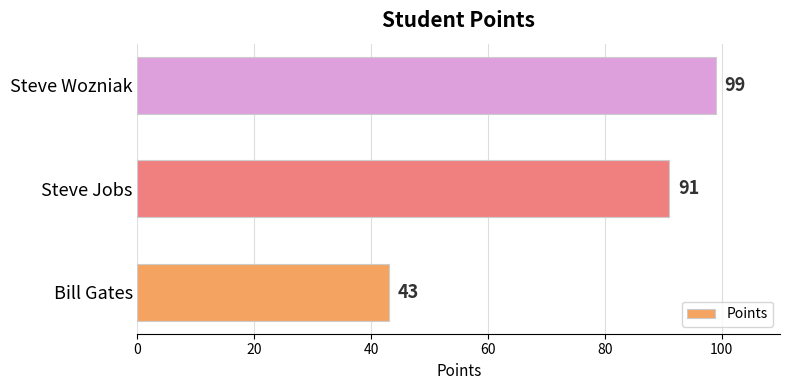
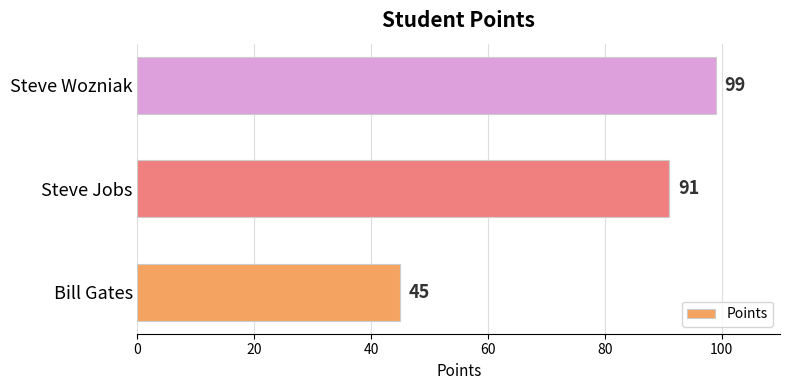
Bill Gates: 43 -> 45
